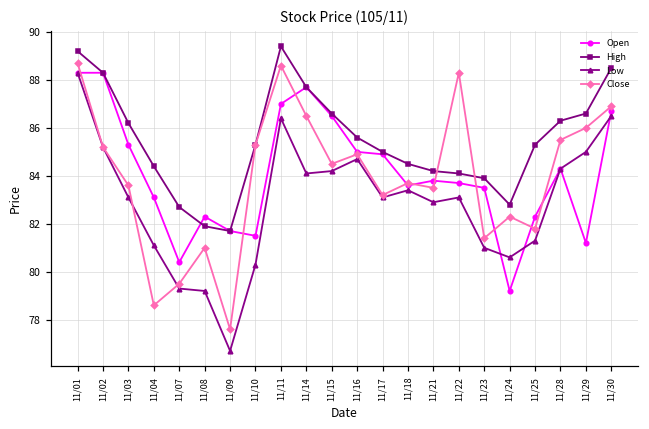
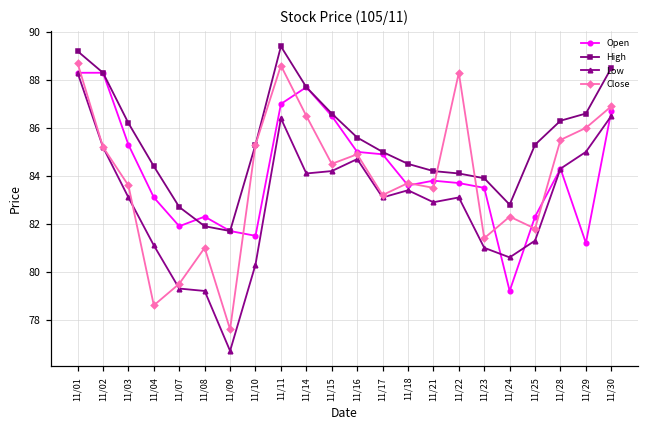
Open, 11/07: 80.4 -> 81.9
